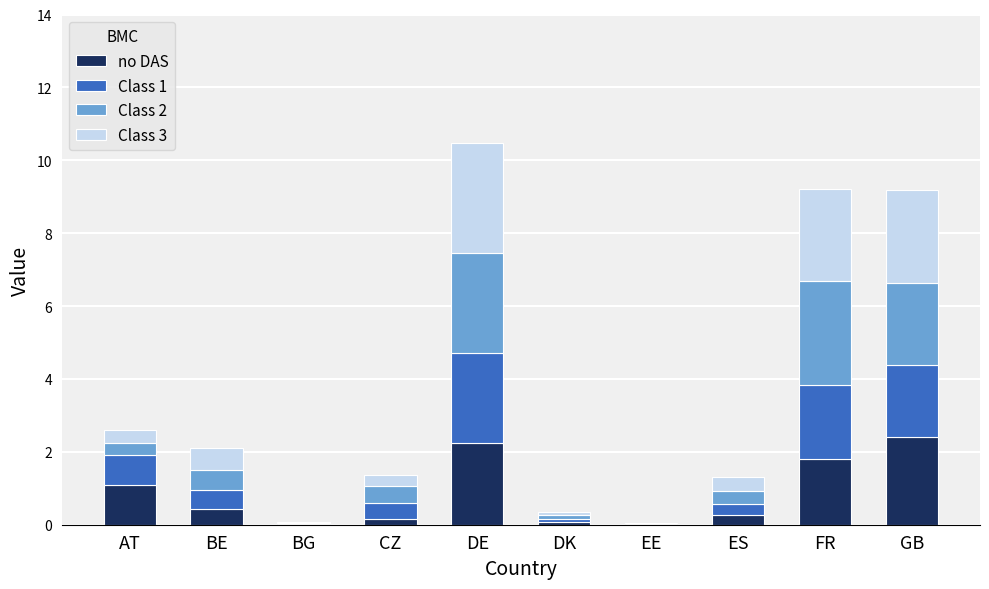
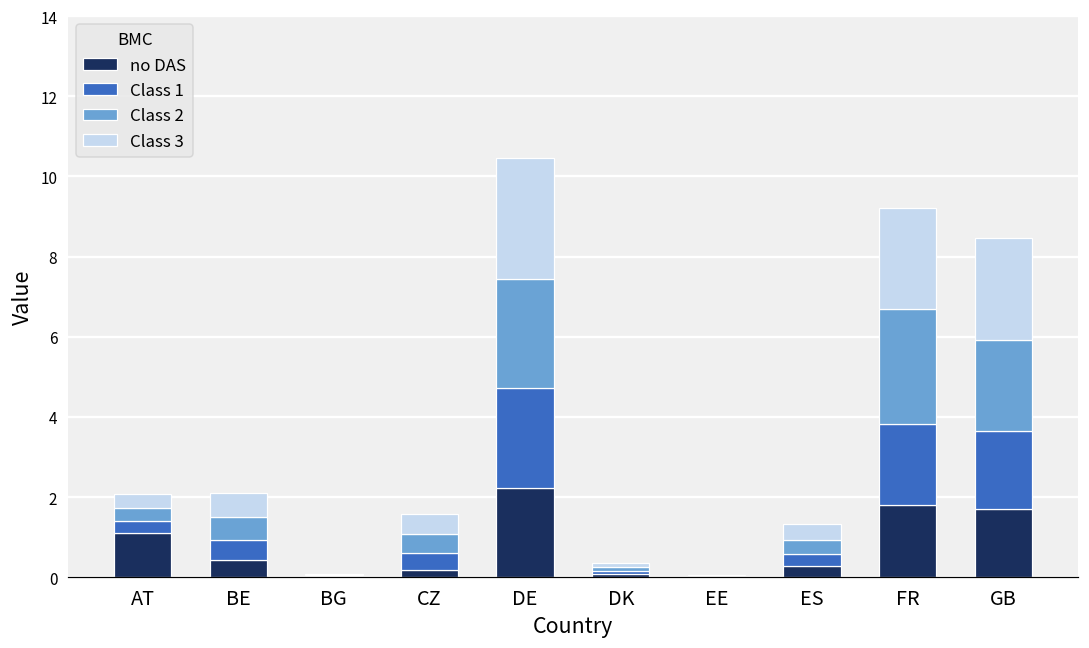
Class 1, AT: 0.8 -> 0.3
Class 3, CZ: 0.3 -> 0.5
no DAS, GB: 2.4 -> 1.7
